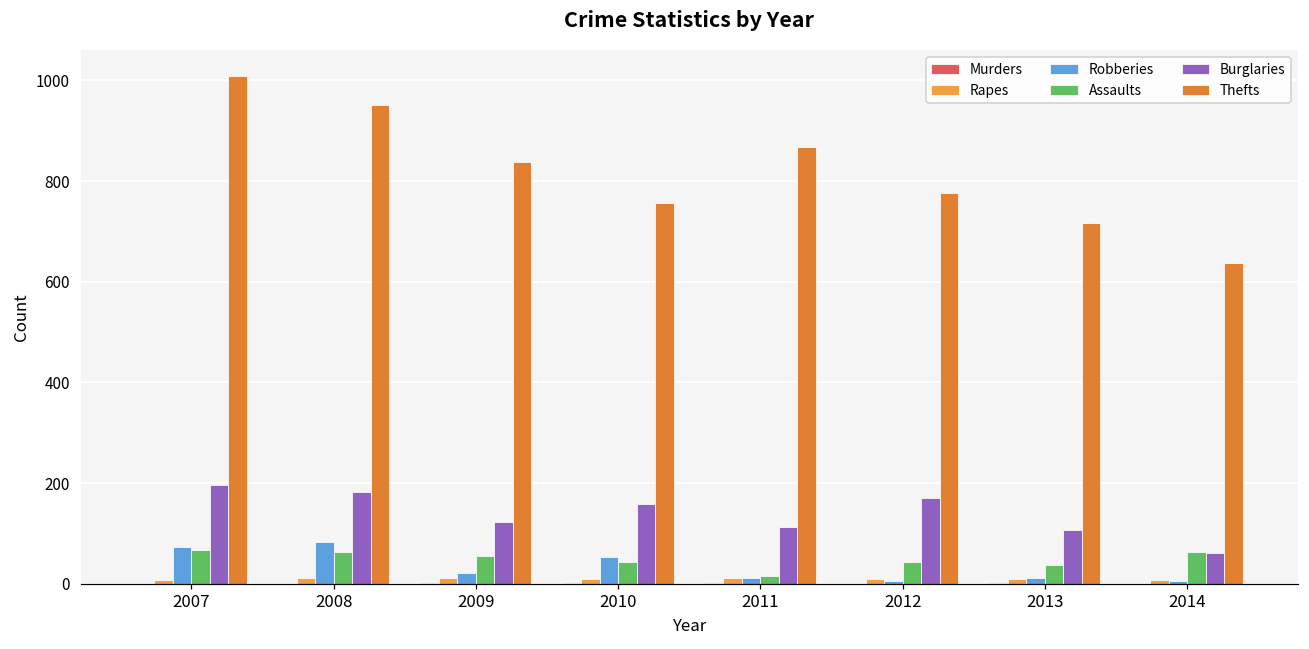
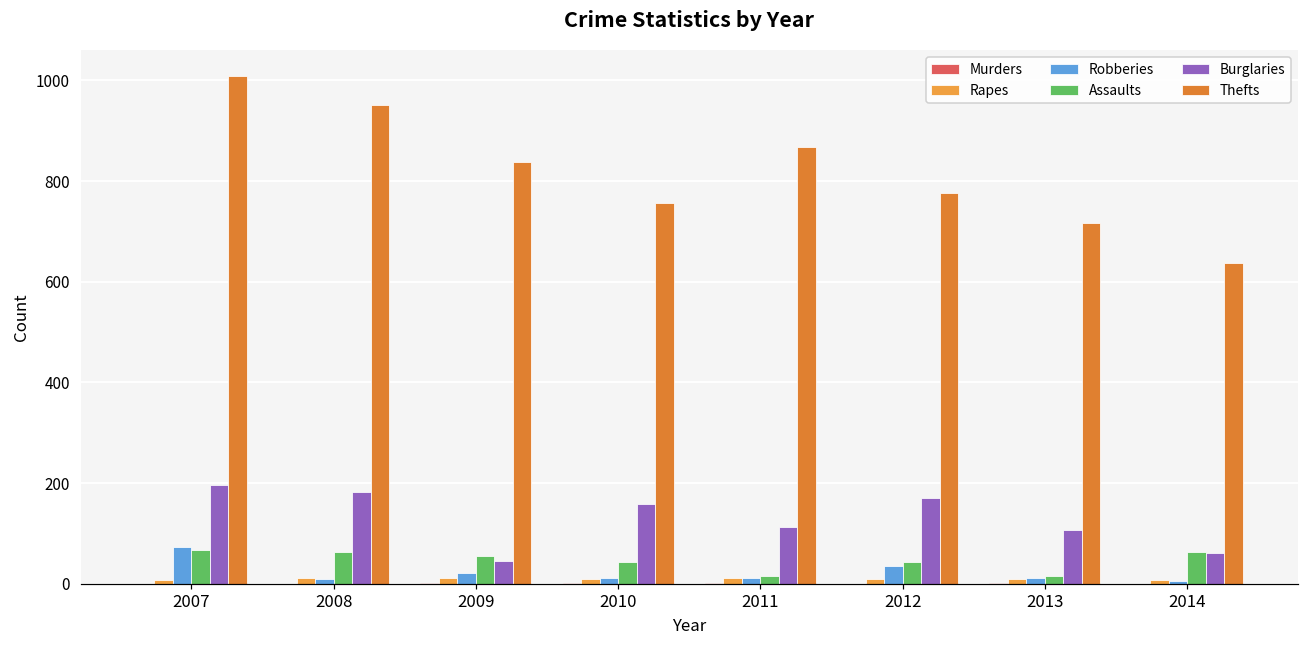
Robberies, 2008: 80 -> 10
Burglaries, 2009: 120 -> 50
Robberies, 2010: 50 -> 10
Robberies, 2012: 10 -> 40
Assaults, 2013: 40 -> 20
